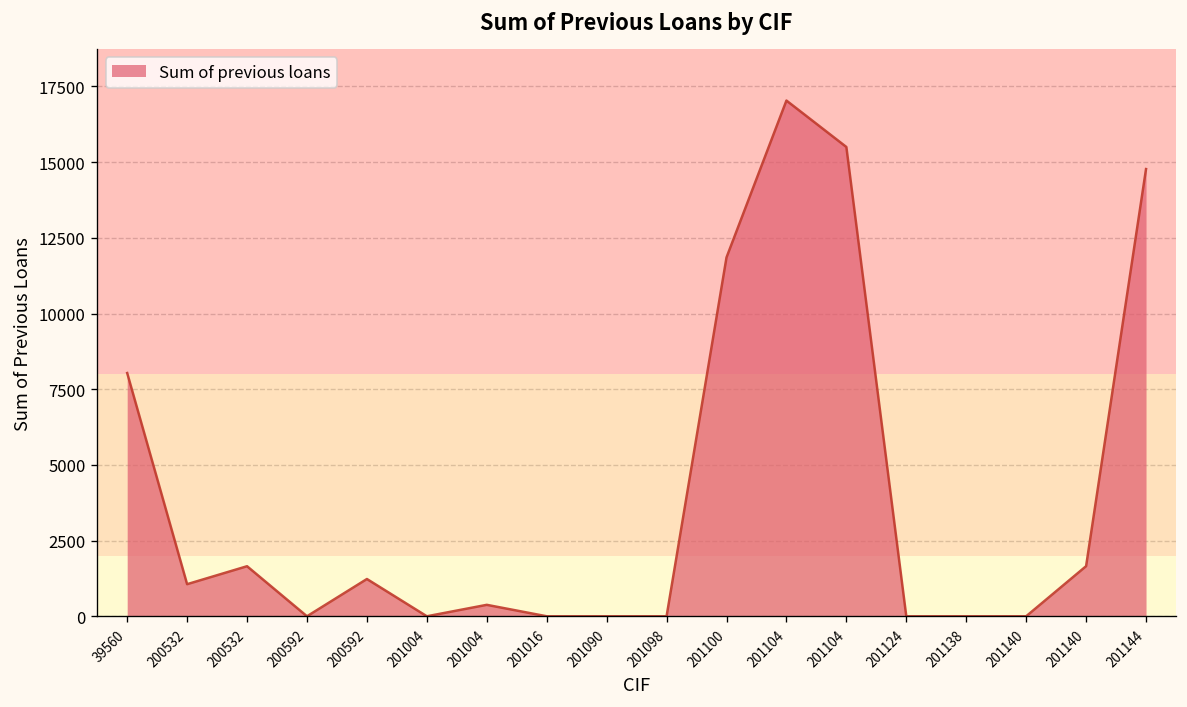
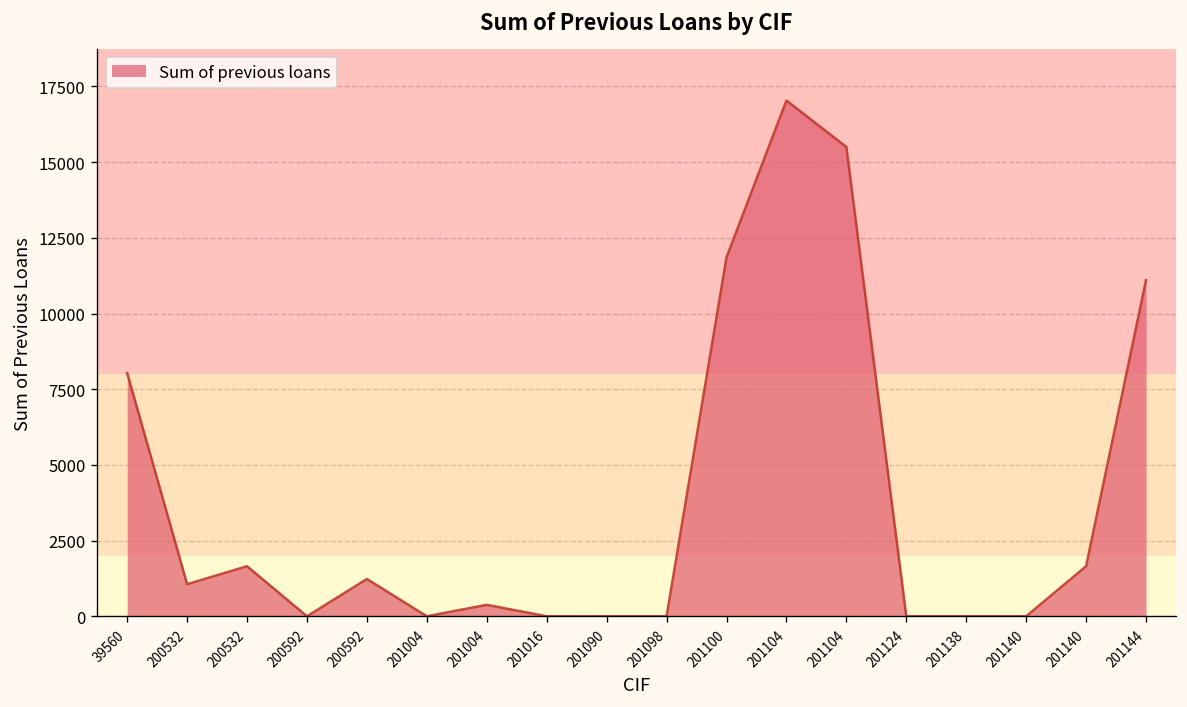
201144: 14800 -> 11100
